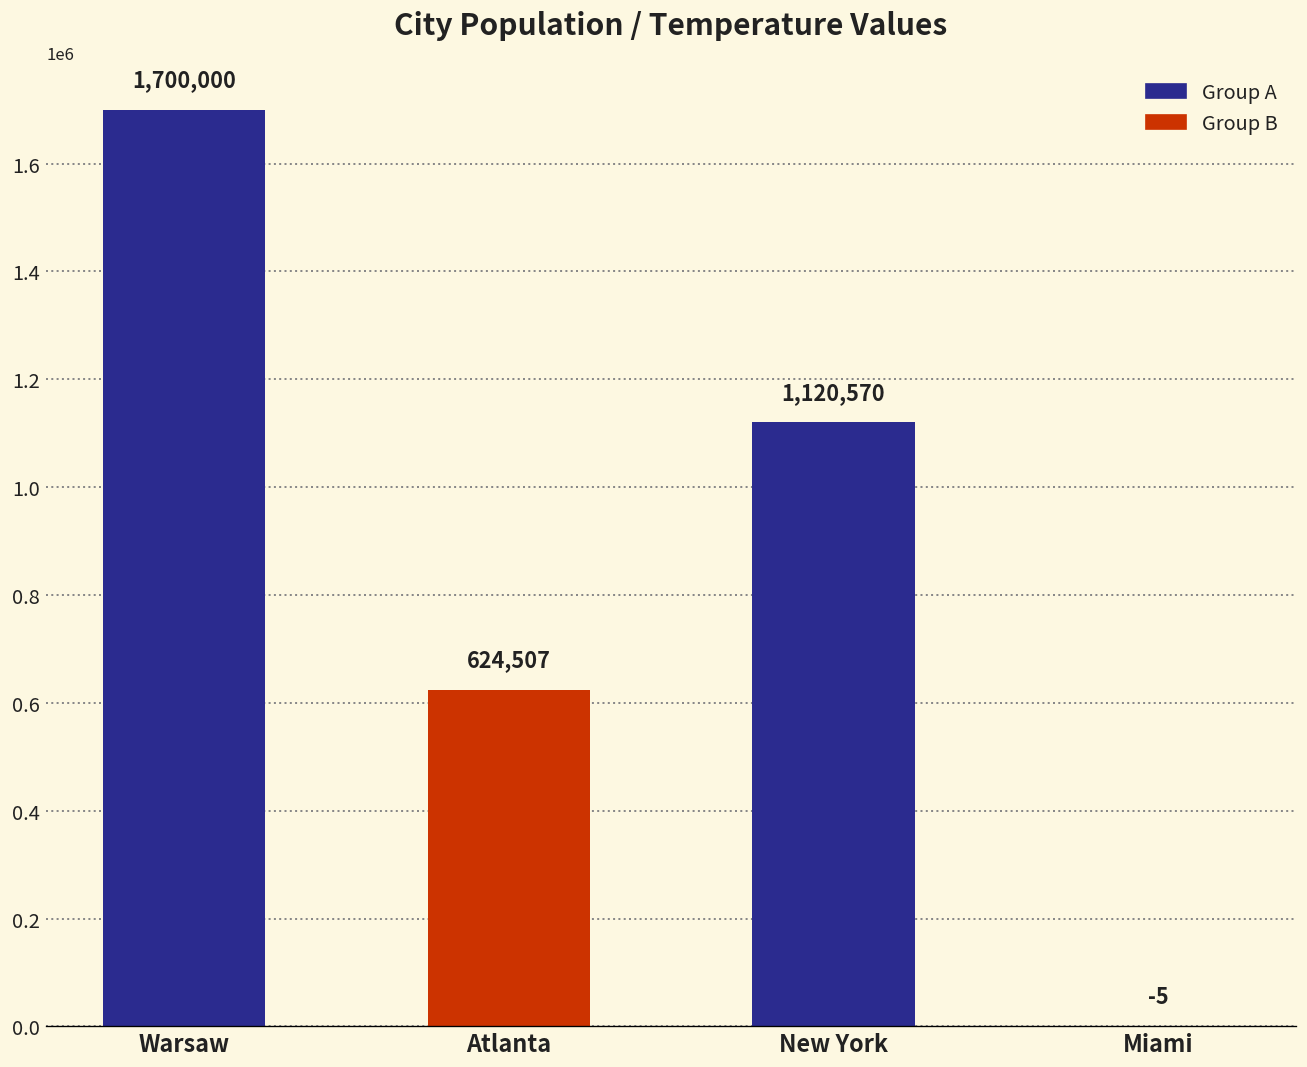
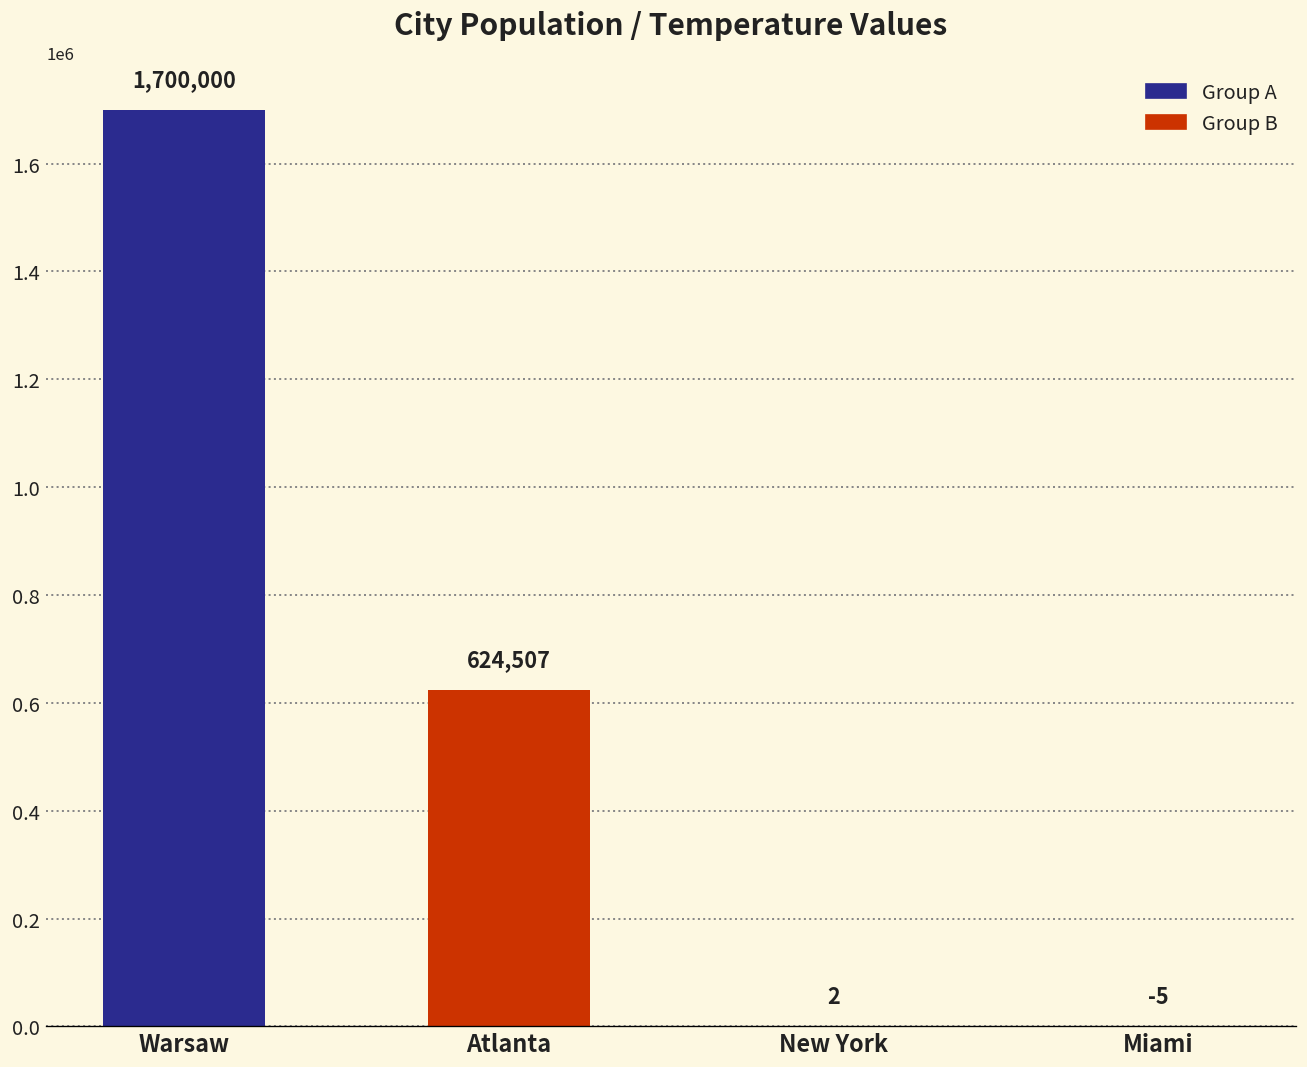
New York: 1,120,570 -> 2
